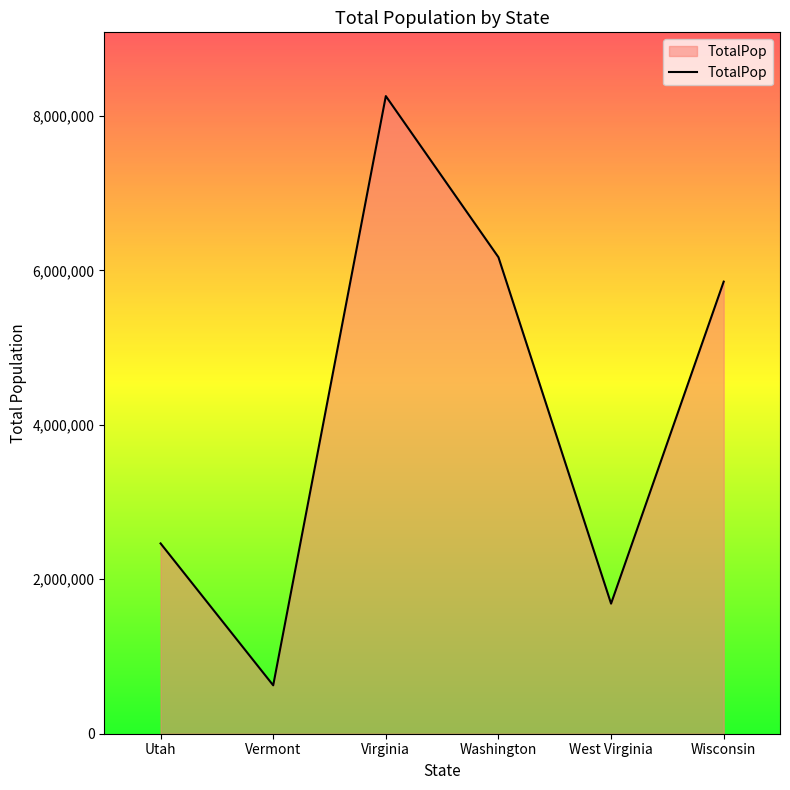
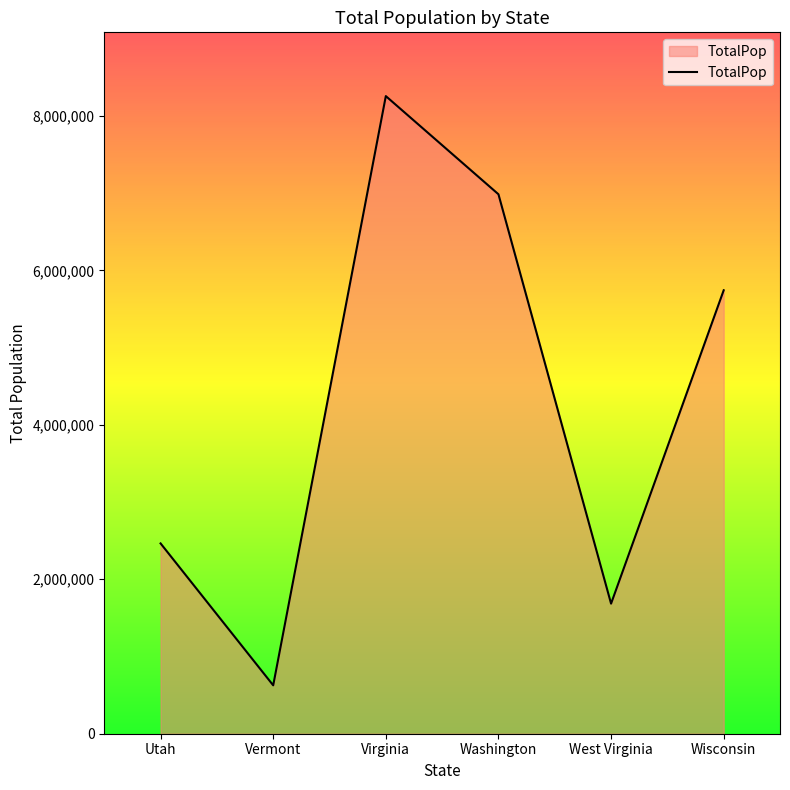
Washington: 6,200,000 -> 7,000,000
Wisconsin: 5,900,000 -> 5,700,000
